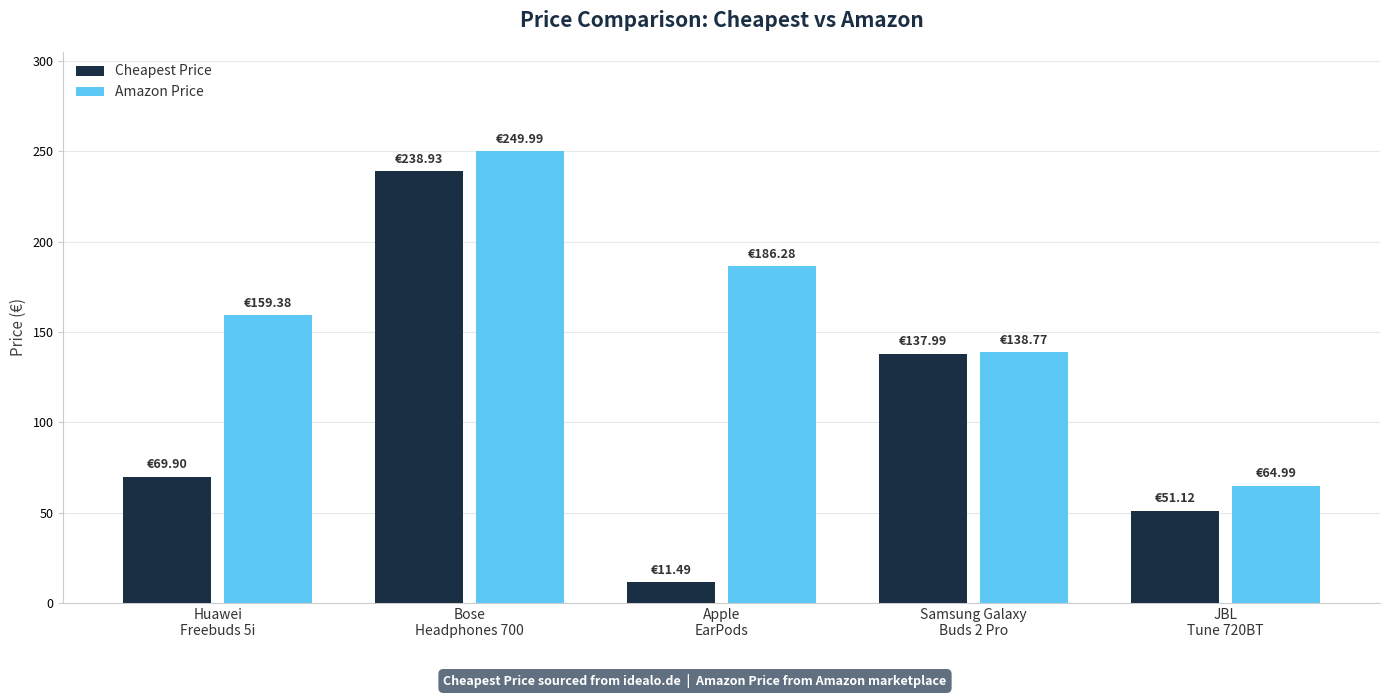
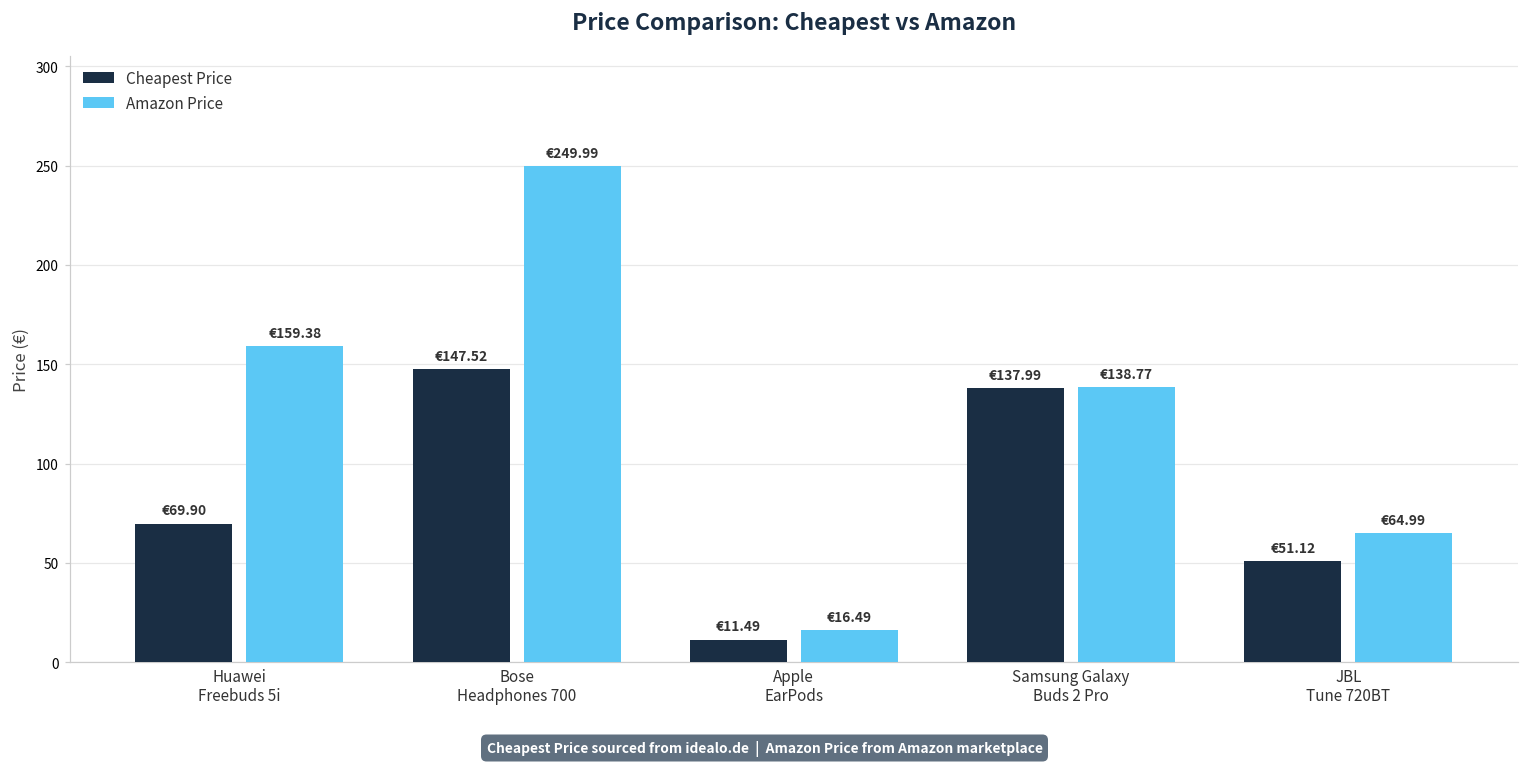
Cheapest Price, Bose Headphones 700: €238.93 -> €147.52
Amazon Price, Apple EarPods: €186.28 -> €16.49
